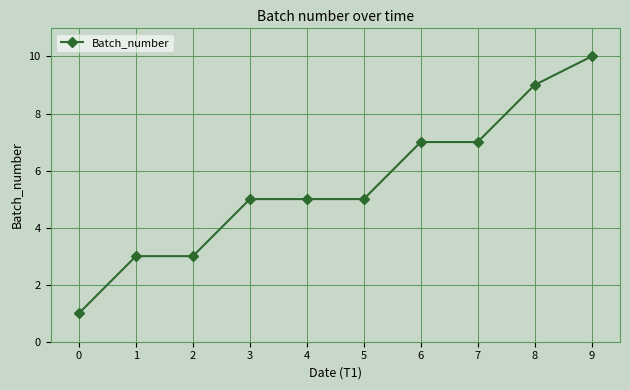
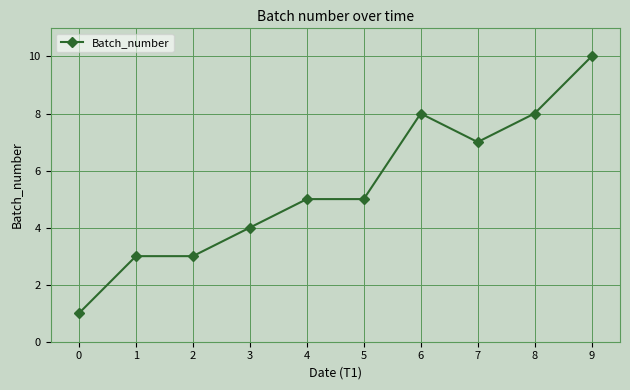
3: 5 -> 4
6: 7 -> 8
8: 9 -> 8
